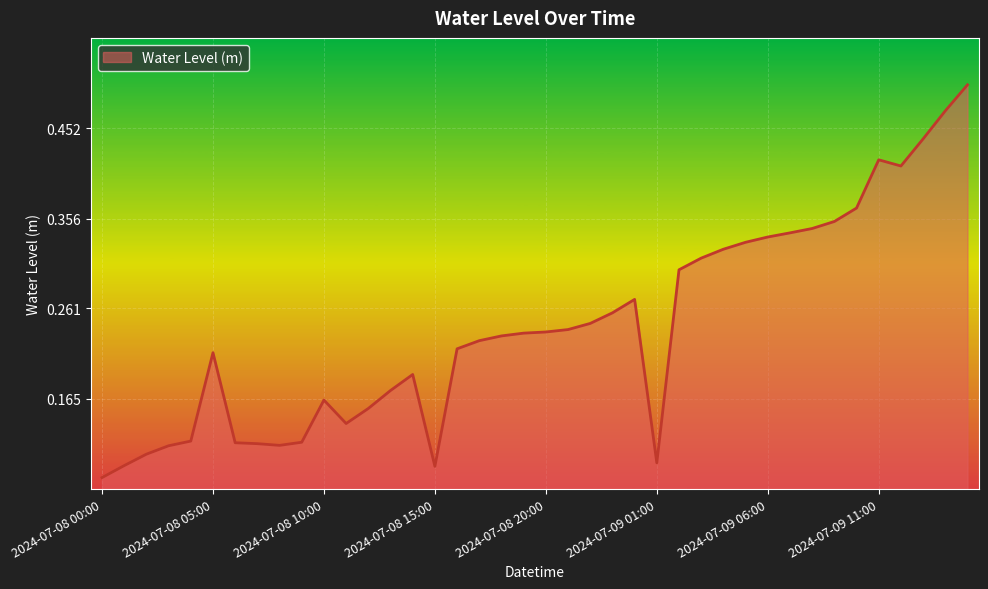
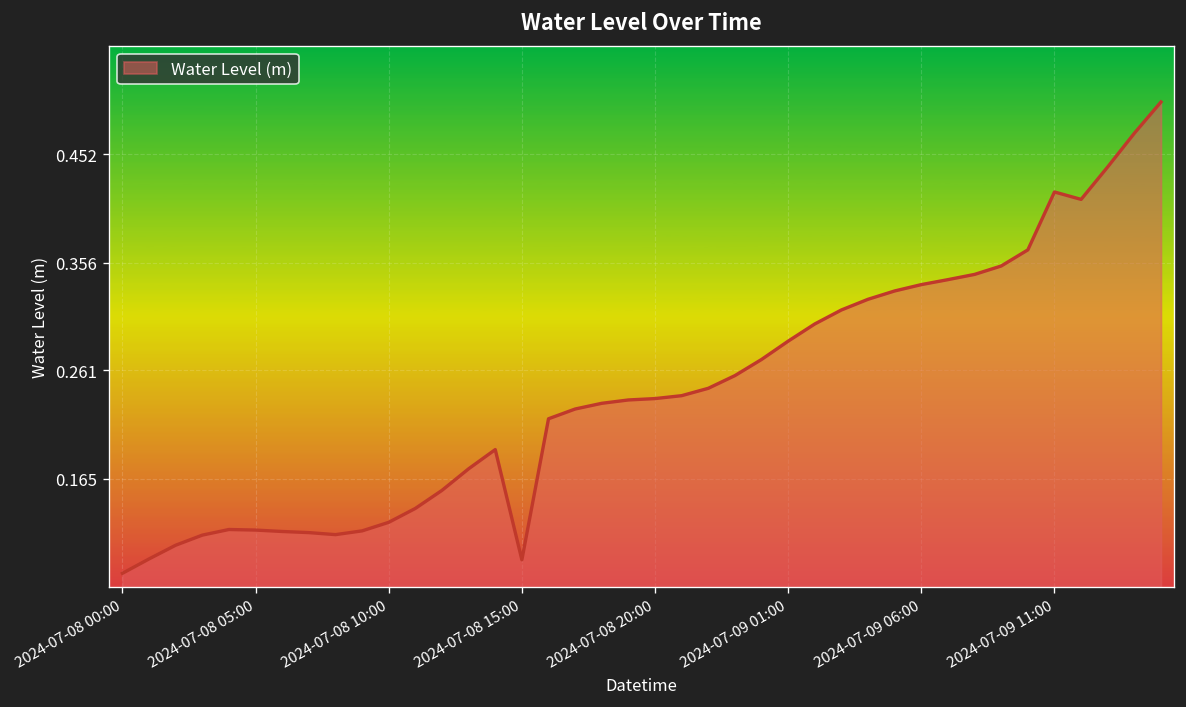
2024-07-08 05:00: 0.21 -> 0.12
2024-07-08 10:00: 0.16 -> 0.13
2024-07-09 01:00: 0.10 -> 0.29
